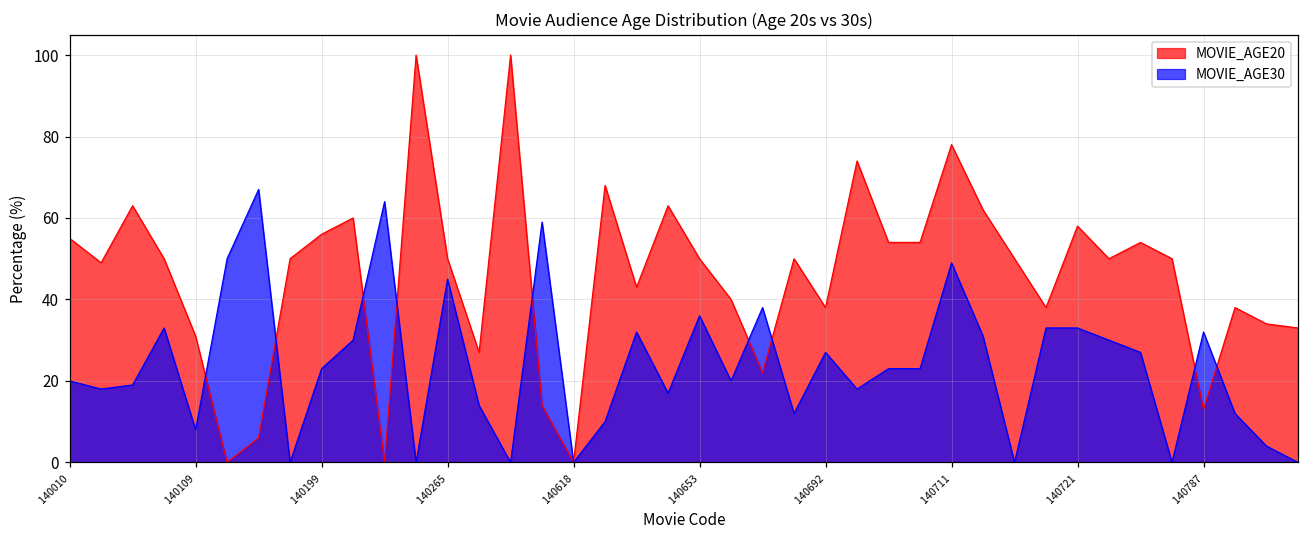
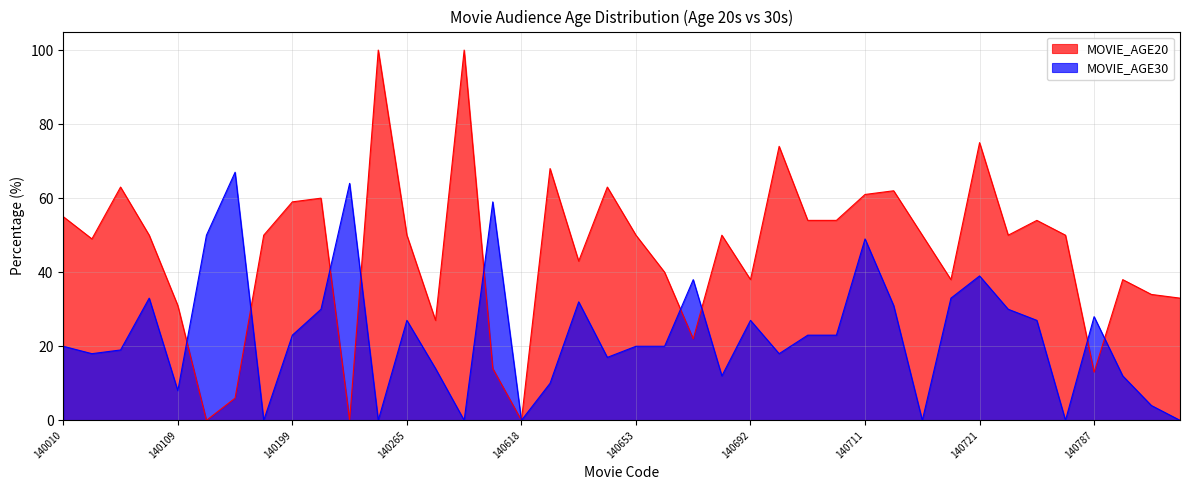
MOVIE_AGE20, 140199: 56 -> 59
MOVIE_AGE30, 140265: 45 -> 27
MOVIE_AGE30, 140653: 36 -> 20
MOVIE_AGE20, 140711: 78 -> 61
MOVIE_AGE20, 140721: 58 -> 75
MOVIE_AGE30, 140721: 33 -> 39
MOVIE_AGE30, 140787: 32 -> 28
